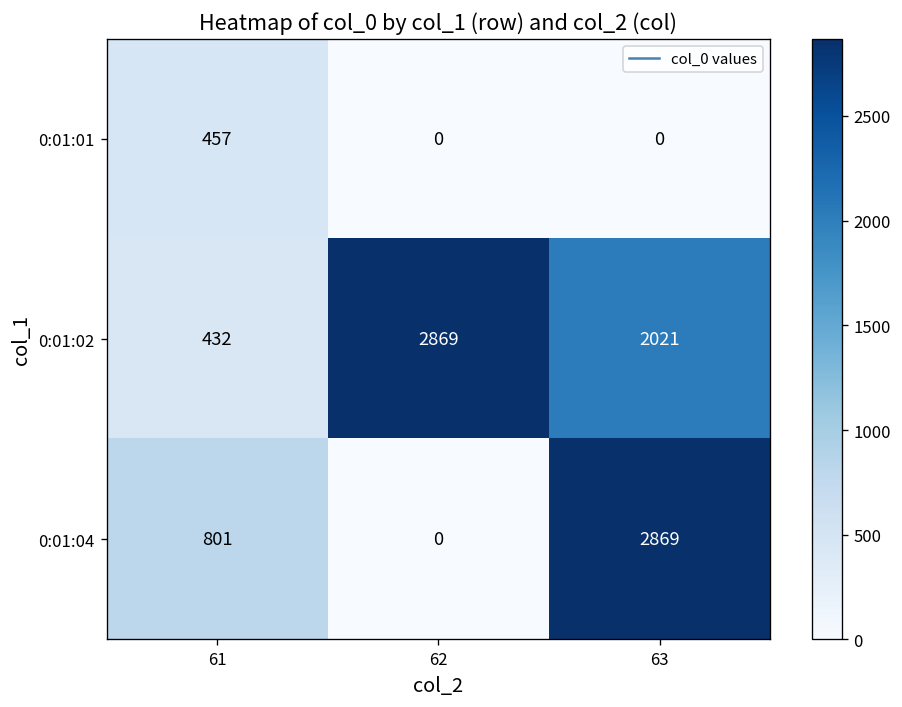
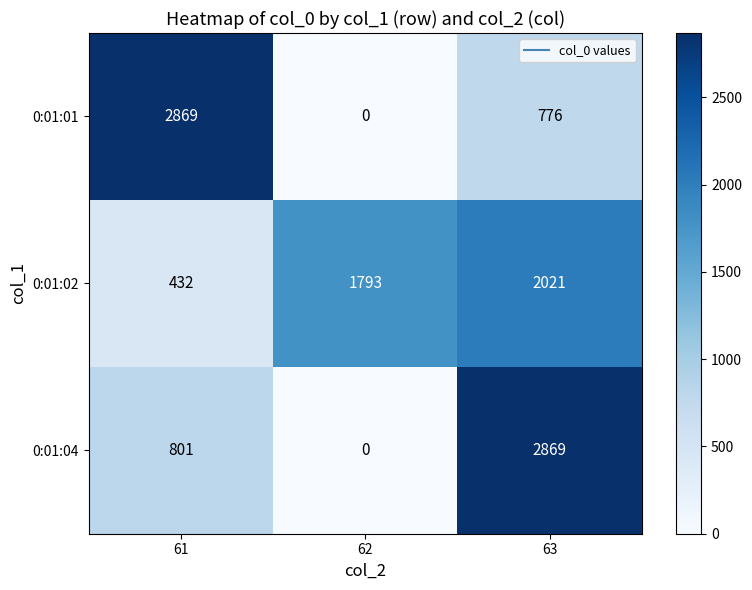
0:01:01, 61: 457 -> 2869
0:01:01, 63: 0 -> 776
0:01:02, 62: 2869 -> 1793
